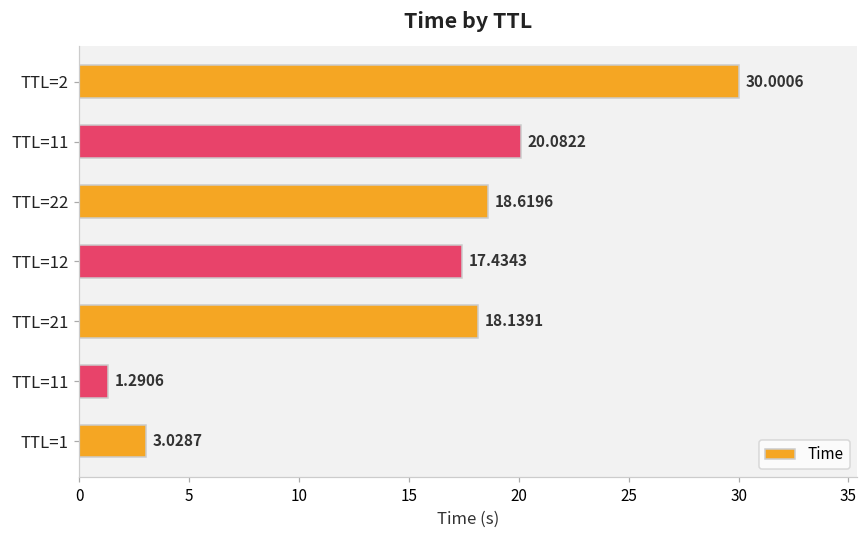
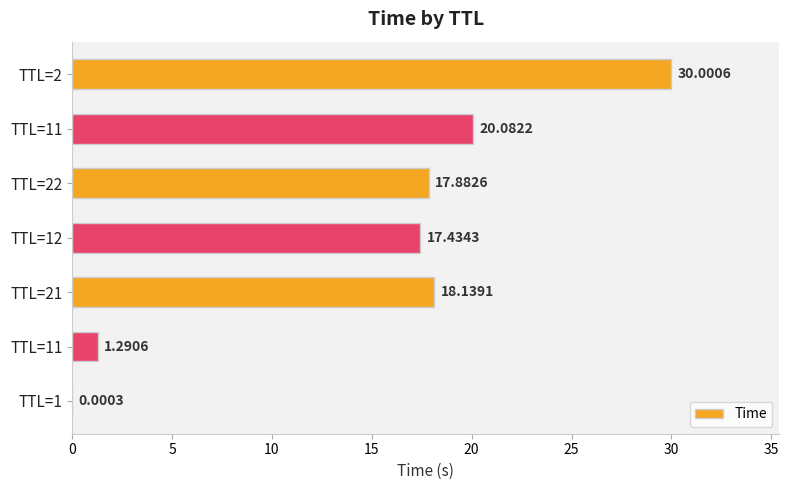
TTL=22: 18.6196 -> 17.8826
TTL=1: 3.0287 -> 0.0003
